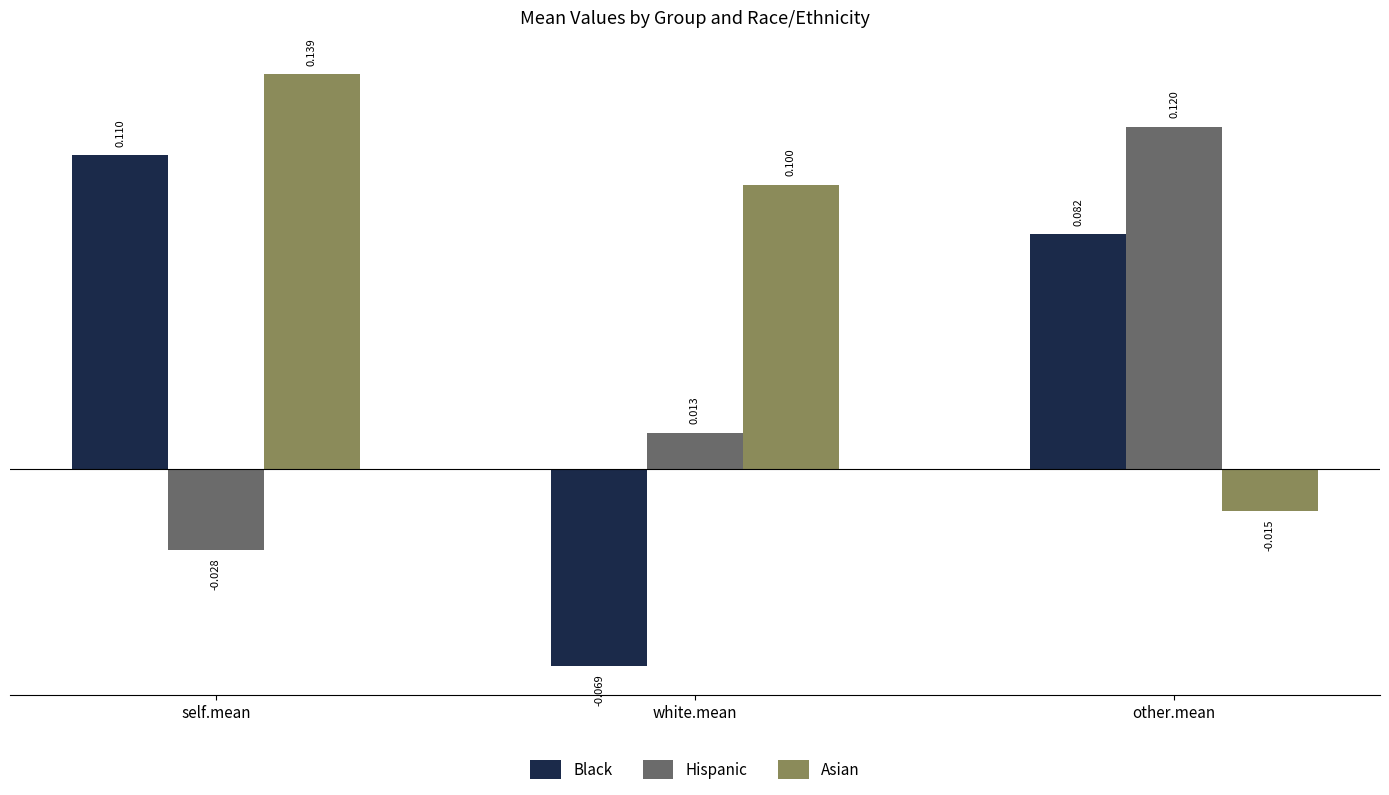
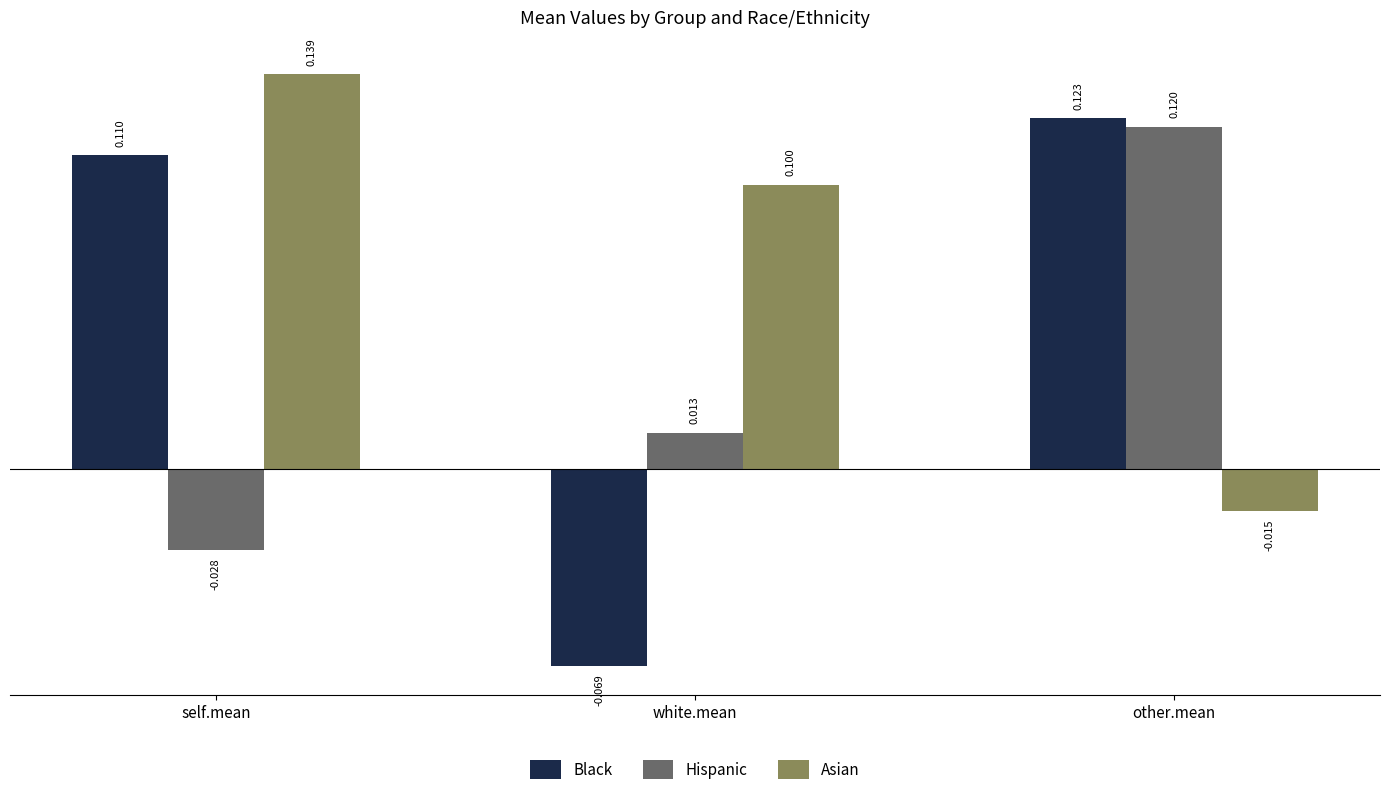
Black, other.mean: 0.082 -> 0.123
